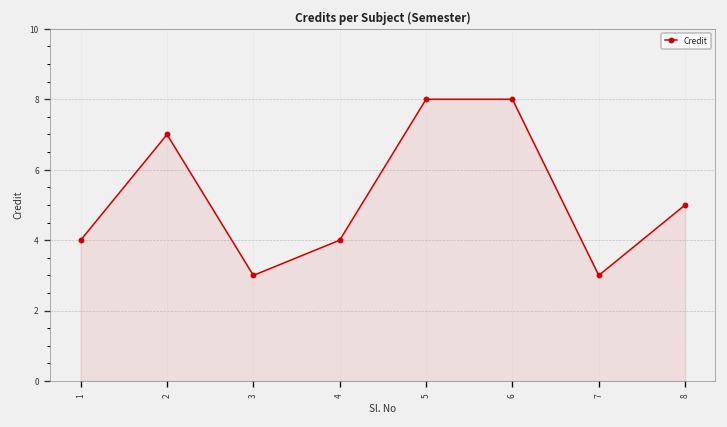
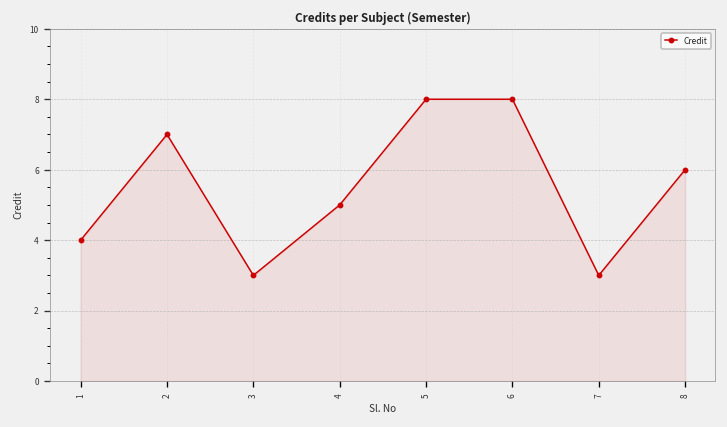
4: 4 -> 5
8: 5 -> 6
